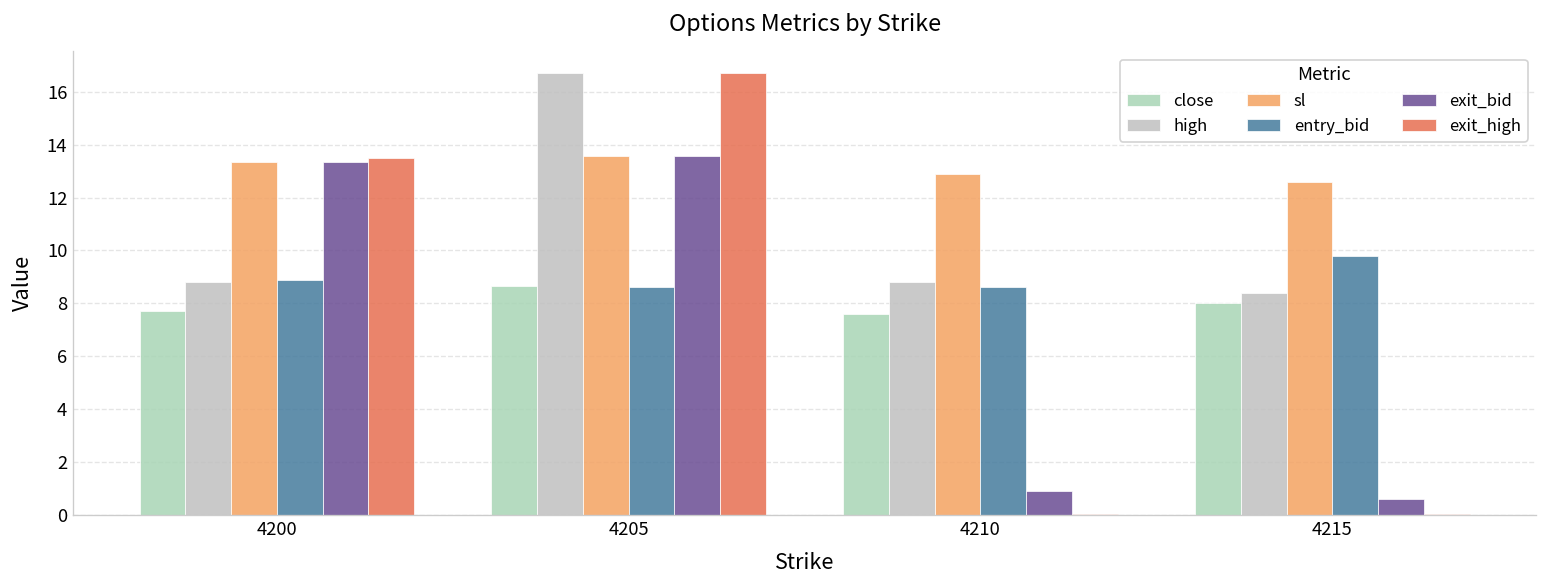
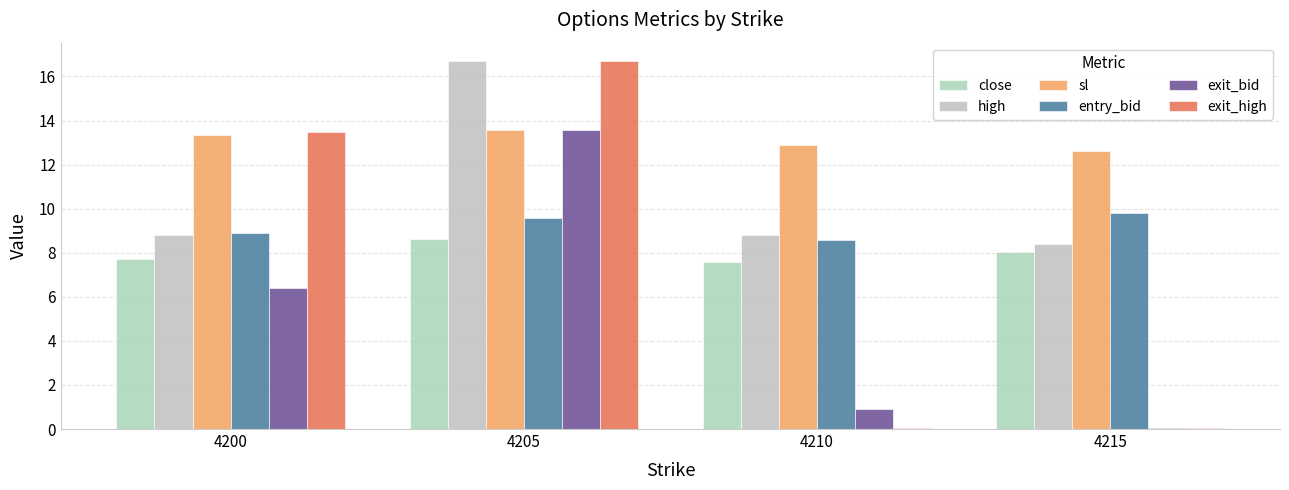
exit_bid, 4200: 13.4 -> 6.4
entry_bid, 4205: 8.6 -> 9.6
exit_bid, 4215: 0.6 -> 0.1
